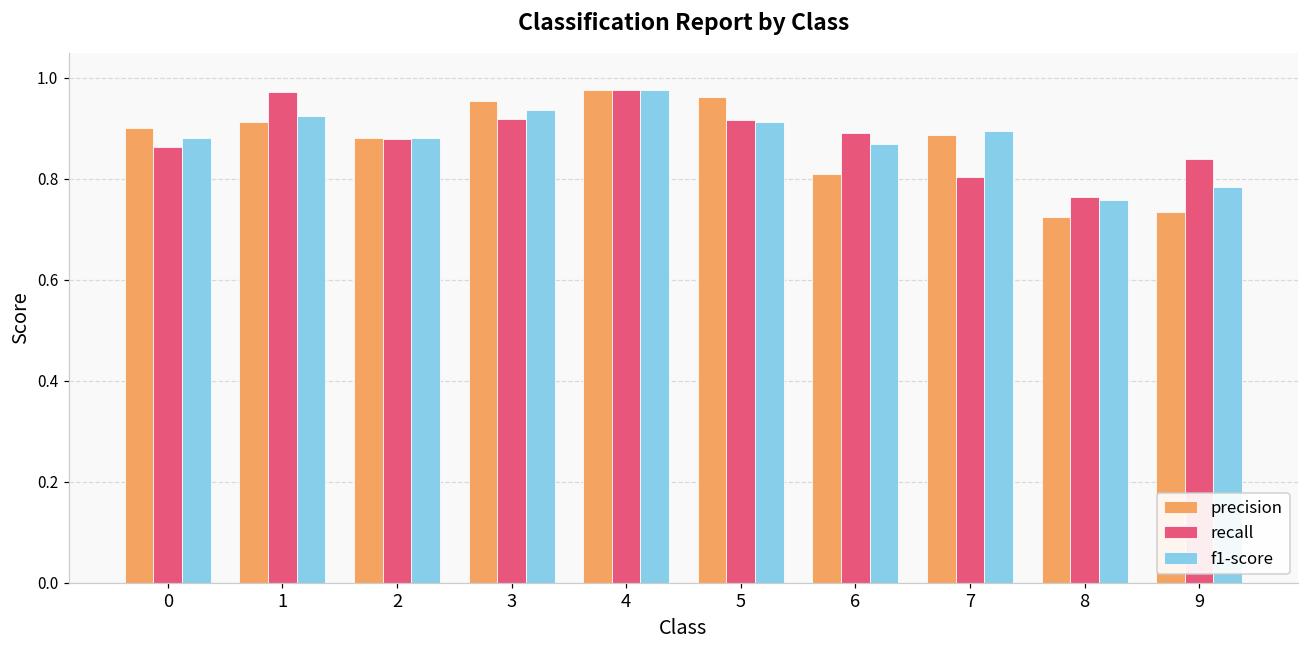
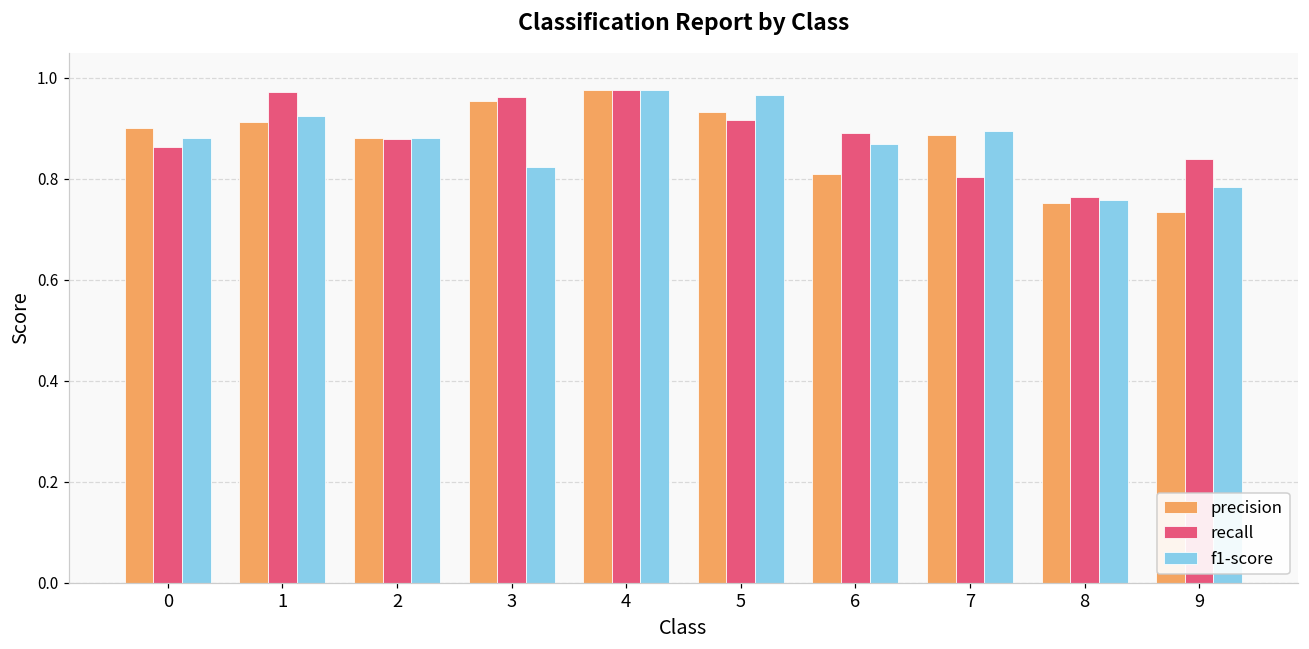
recall, 3: 0.92 -> 0.96
f1-score, 3: 0.94 -> 0.82
precision, 5: 0.96 -> 0.93
f1-score, 5: 0.91 -> 0.97
precision, 8: 0.72 -> 0.75
